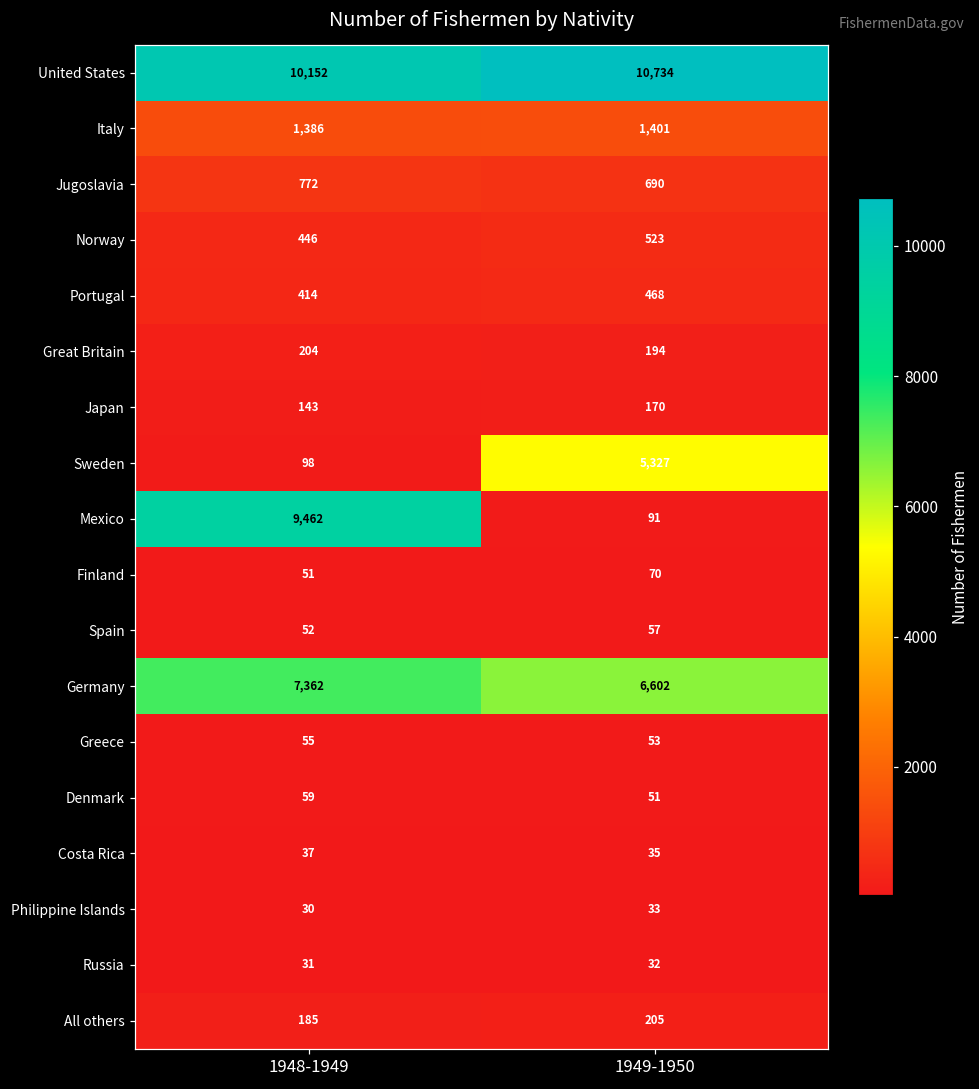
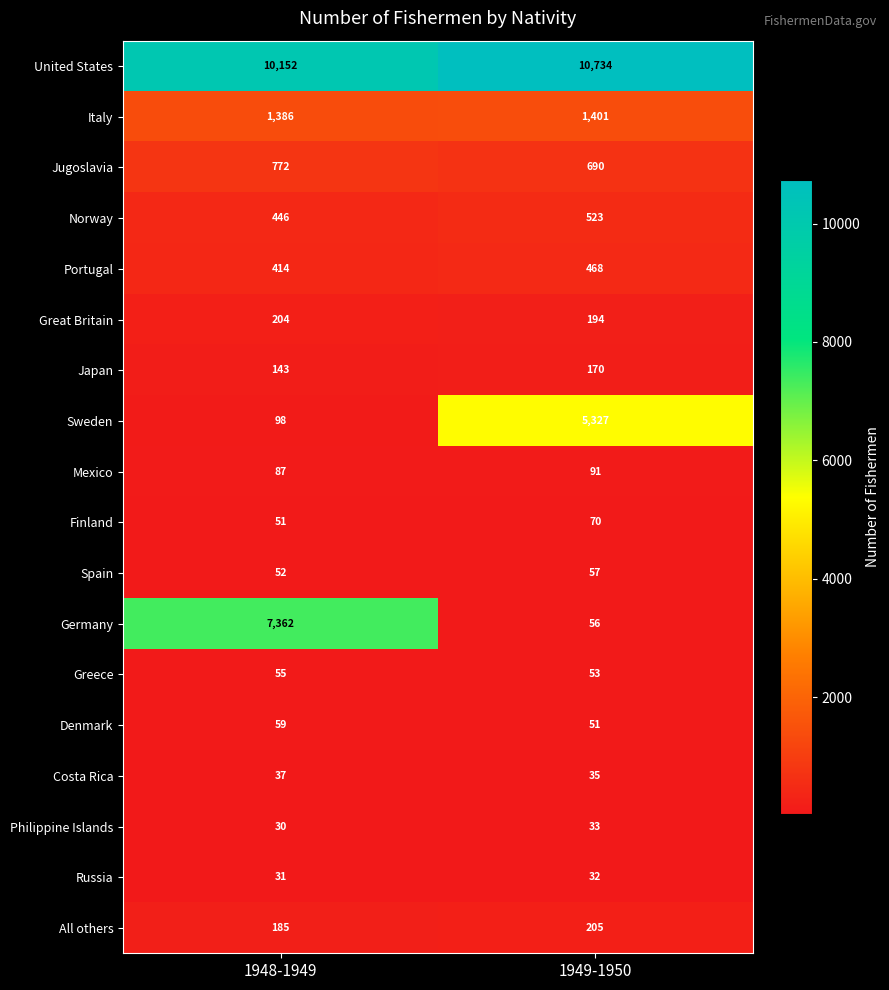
Mexico, 1948-1949: 9,462 -> 87
Germany, 1949-1950: 6,602 -> 56
